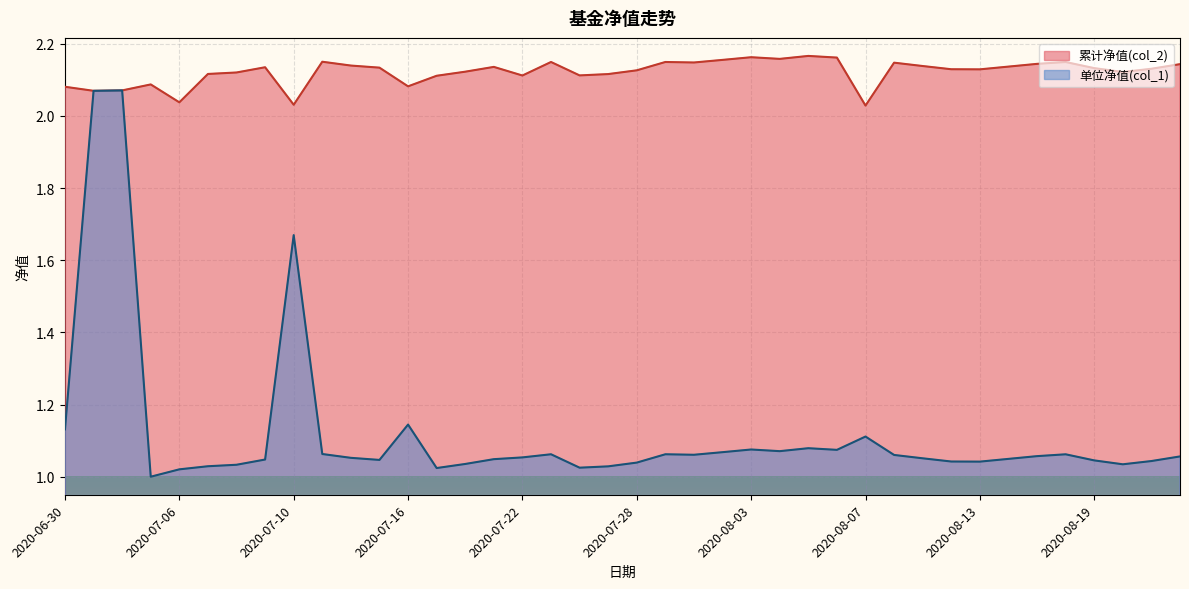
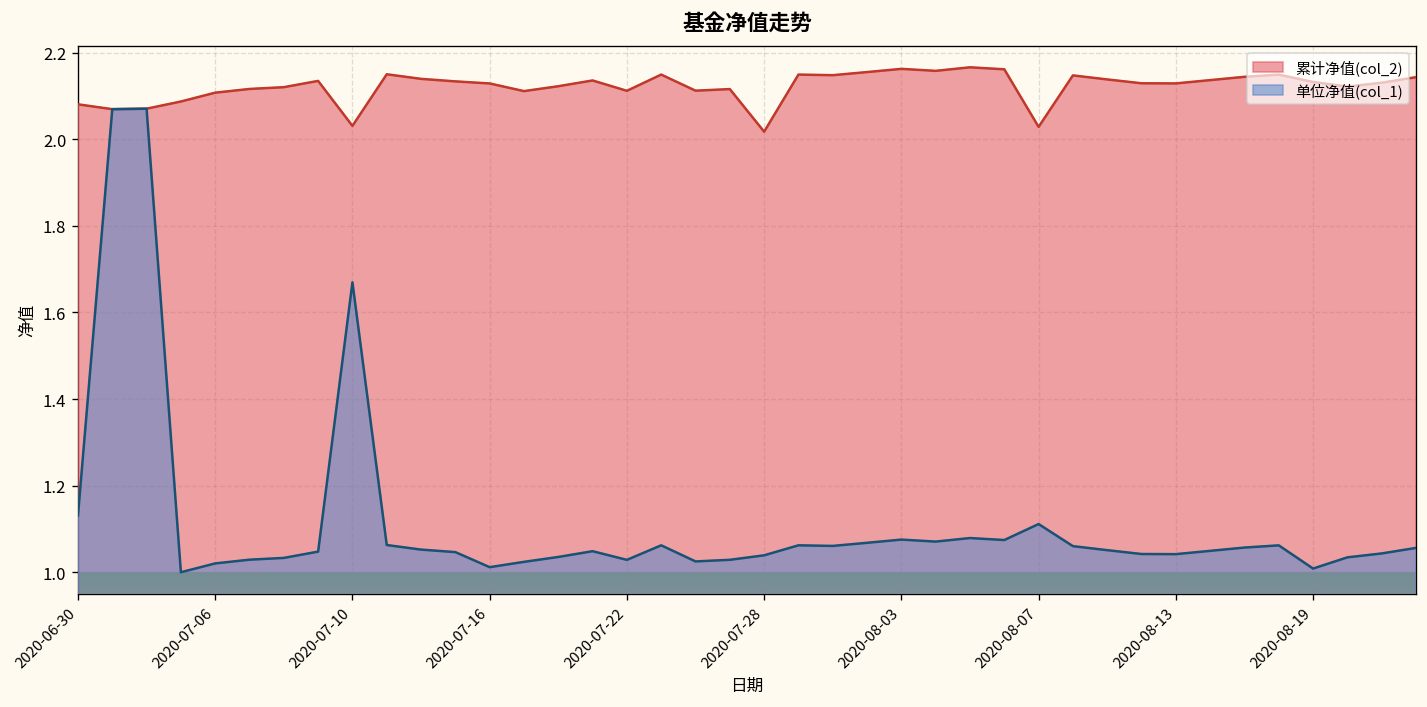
累计净值(col_2), 2020-07-06: 2.04 -> 2.11
累计净值(col_2), 2020-07-16: 2.08 -> 2.13
单位净值(col_1), 2020-07-16: 1.14 -> 1.01
单位净值(col_1), 2020-07-22: 1.05 -> 1.03
累计净值(col_2), 2020-07-28: 2.13 -> 2.02
单位净值(col_1), 2020-08-19: 1.05 -> 1.01
